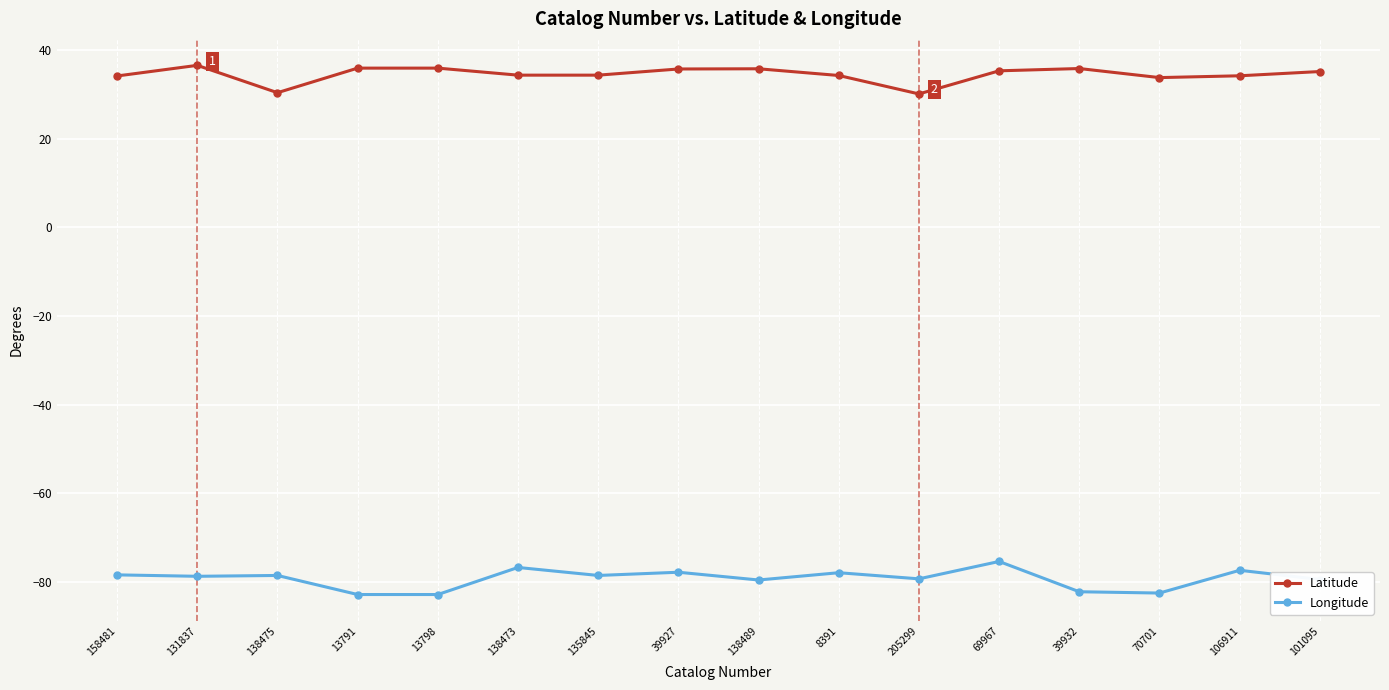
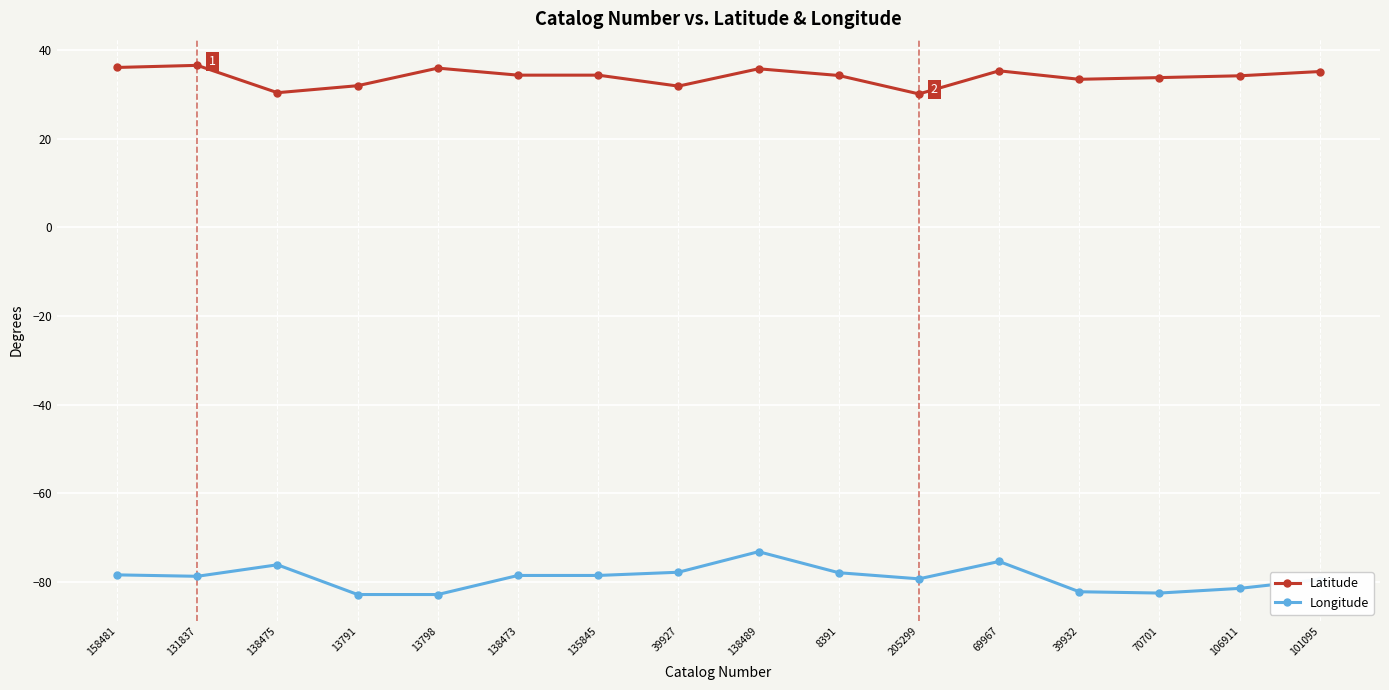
Latitude, 158481: 34 -> 36
Longitude, 138475: -79 -> -76
Latitude, 13791: 36 -> 32
Longitude, 138473: -77 -> -79
Latitude, 39927: 36 -> 32
Longitude, 138489: -80 -> -73
Latitude, 39932: 36 -> 33
Longitude, 106911: -77 -> -81
